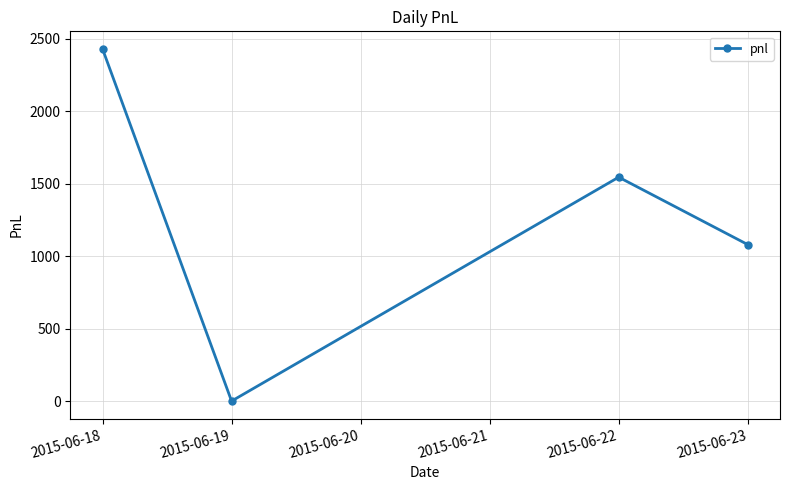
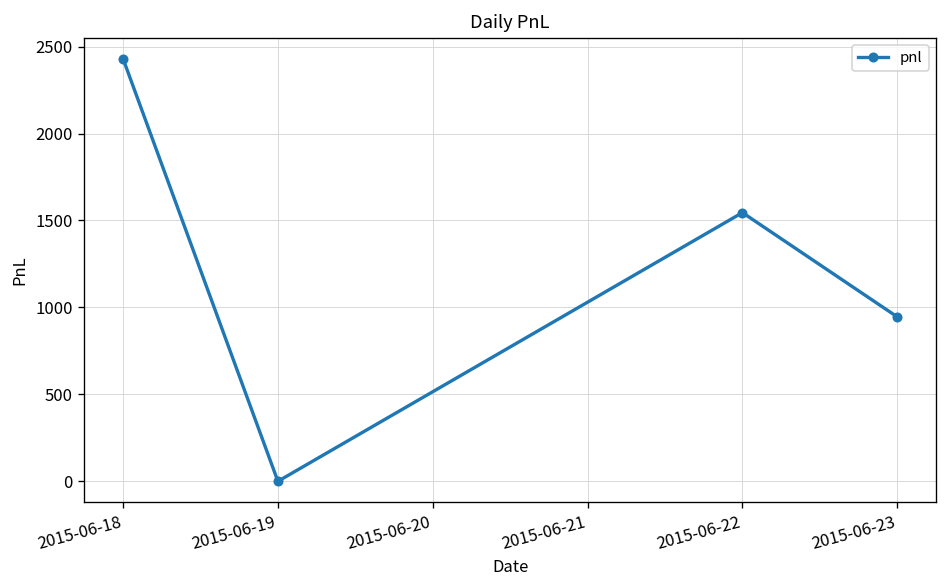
2015-06-23: 1080 -> 950
